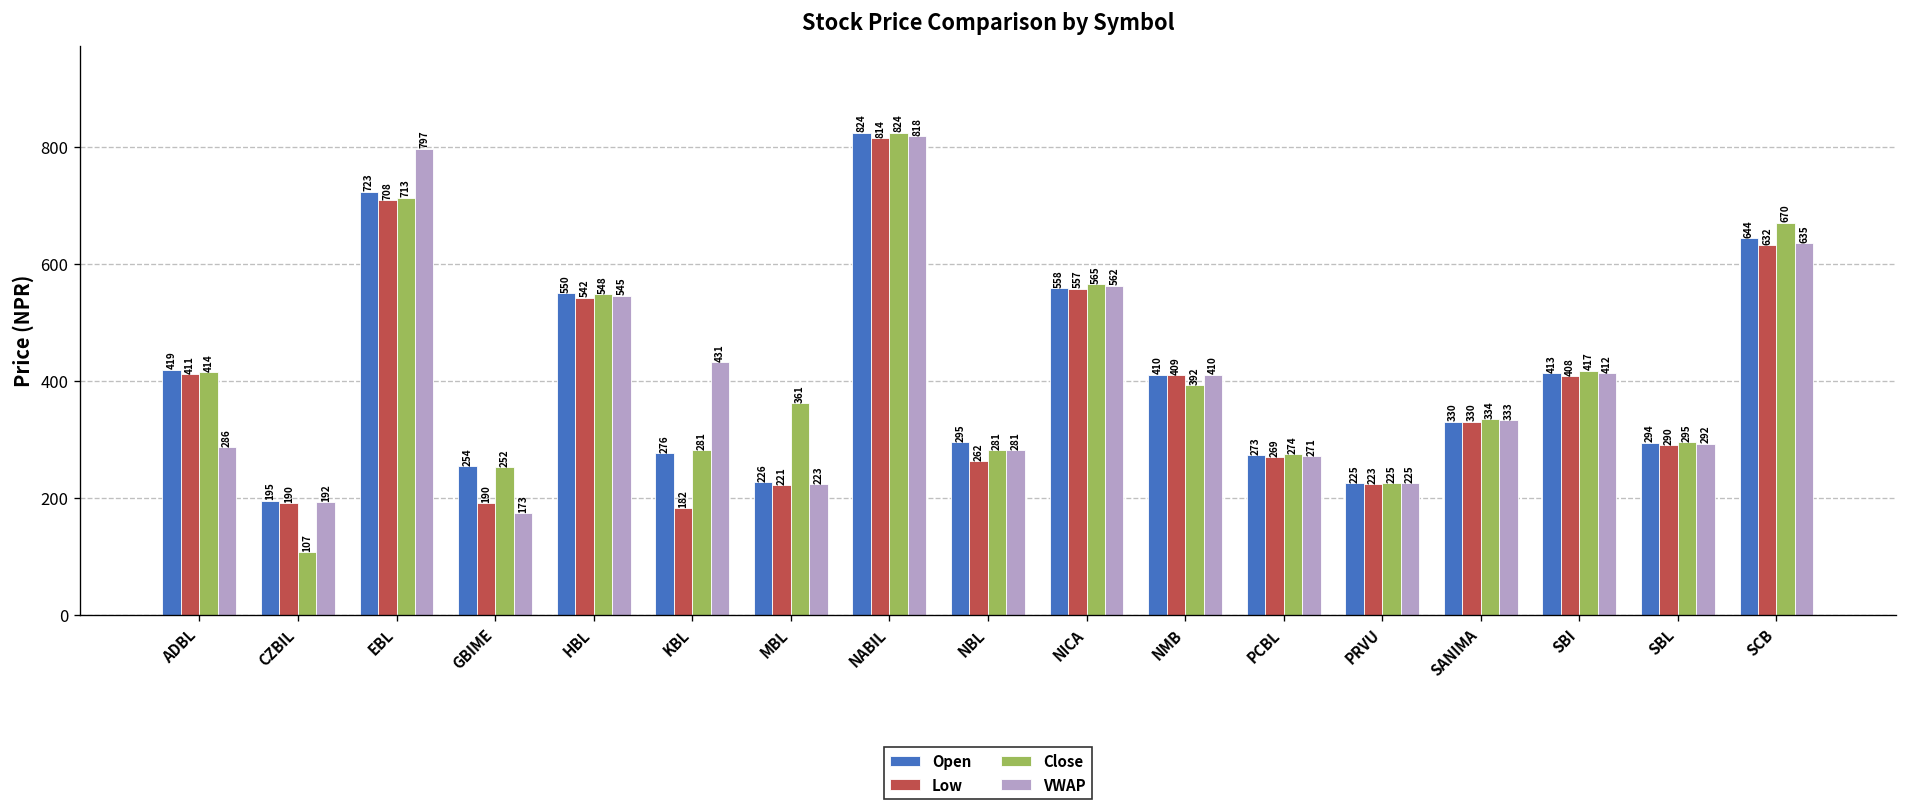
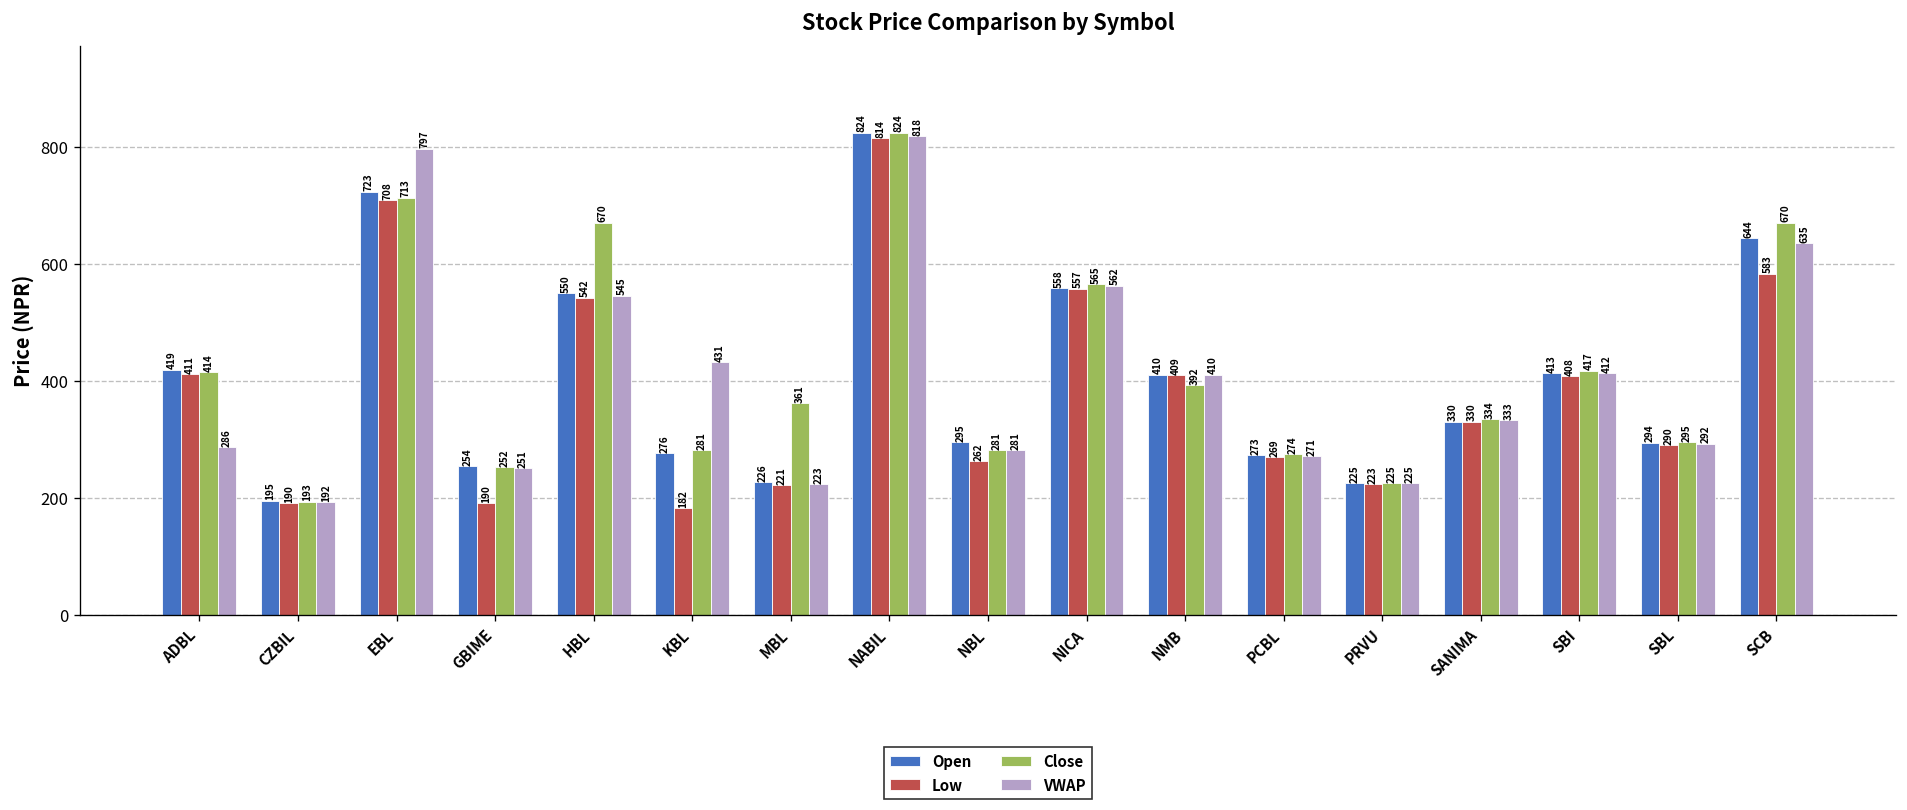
Close, CZBIL: 107 -> 193
VWAP, GBIME: 173 -> 251
Close, HBL: 548 -> 670
Low, SCB: 632 -> 583
